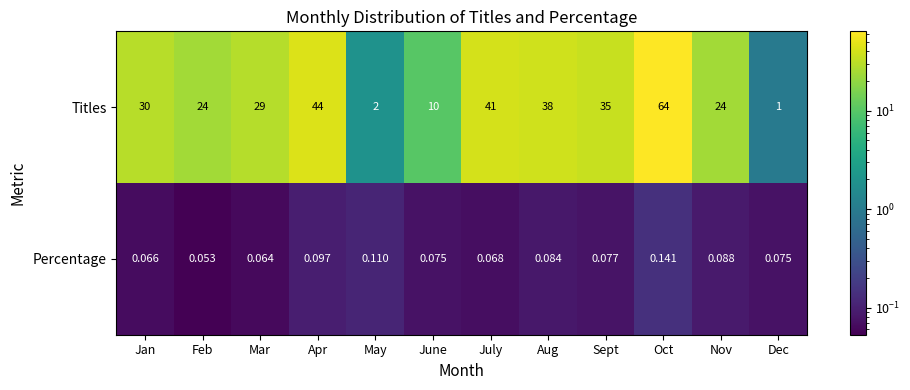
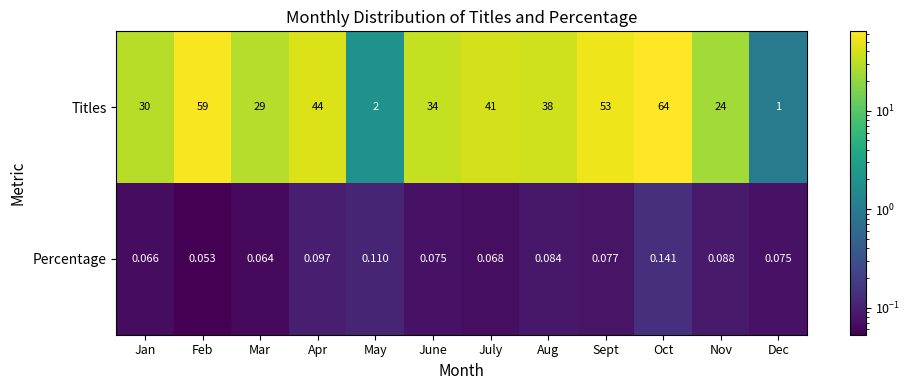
Titles, Feb: 24 -> 59
Titles, June: 10 -> 34
Titles, Sept: 35 -> 53
